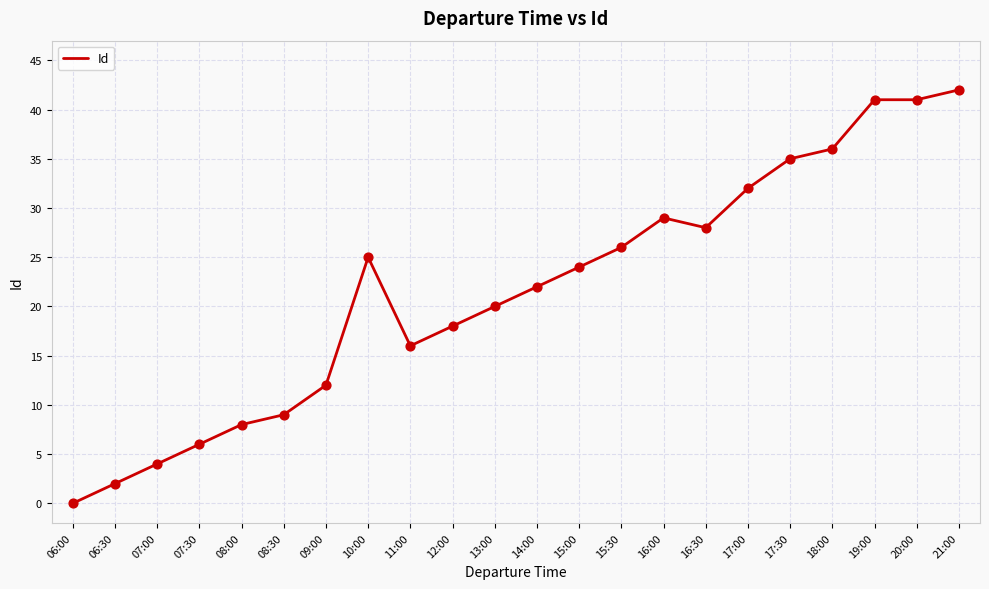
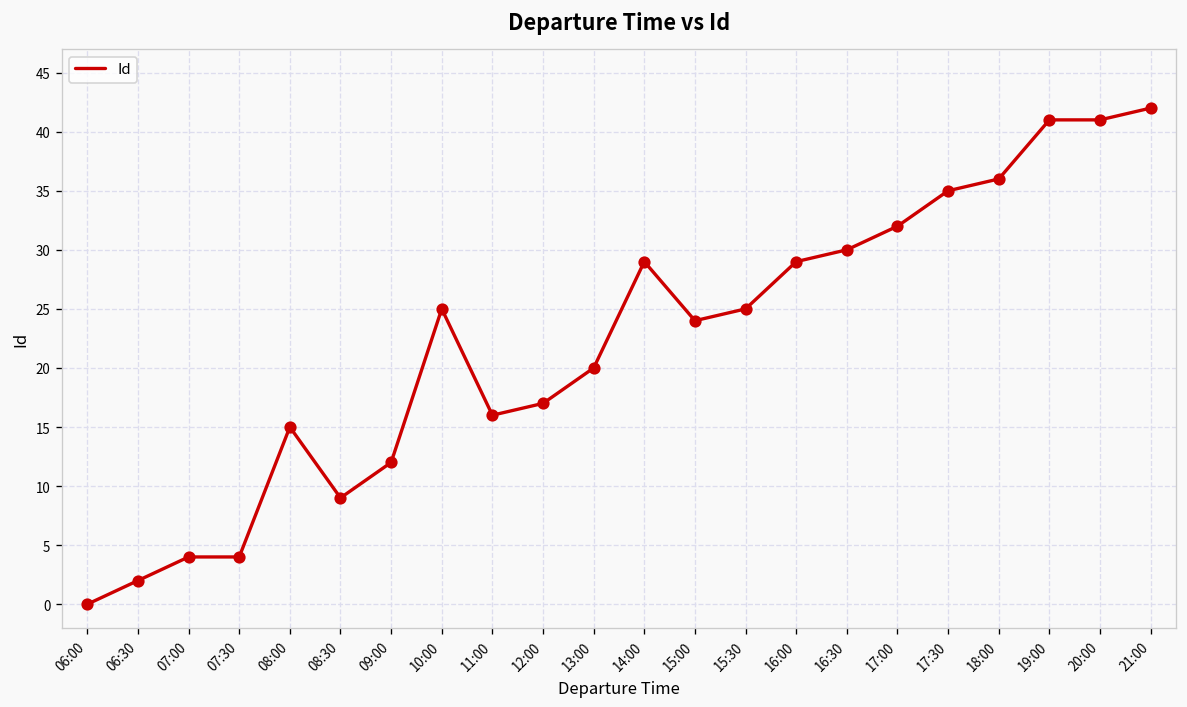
07:30: 6 -> 4
08:00: 8 -> 15
12:00: 18 -> 17
14:00: 22 -> 29
15:30: 26 -> 25
16:30: 28 -> 30
